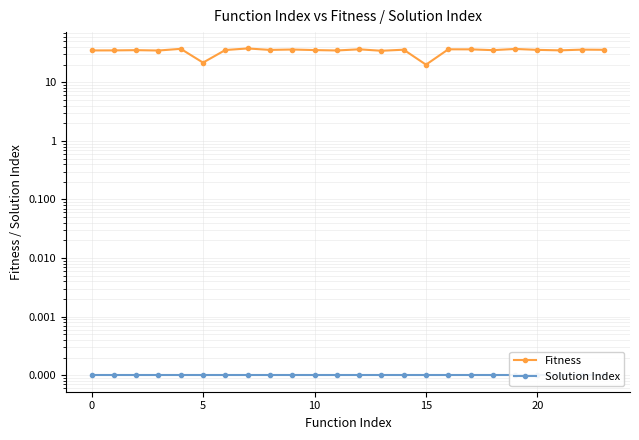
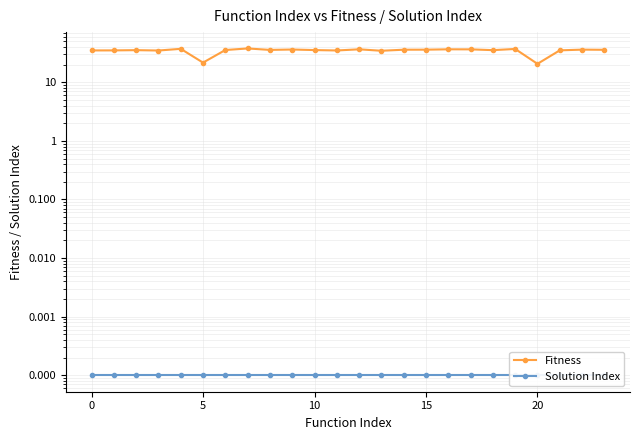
Fitness, 15: 20 -> 40
Fitness, 20: 40 -> 21
